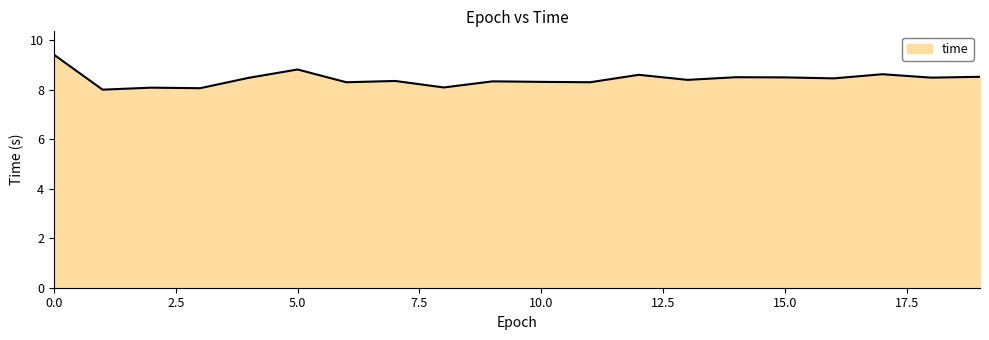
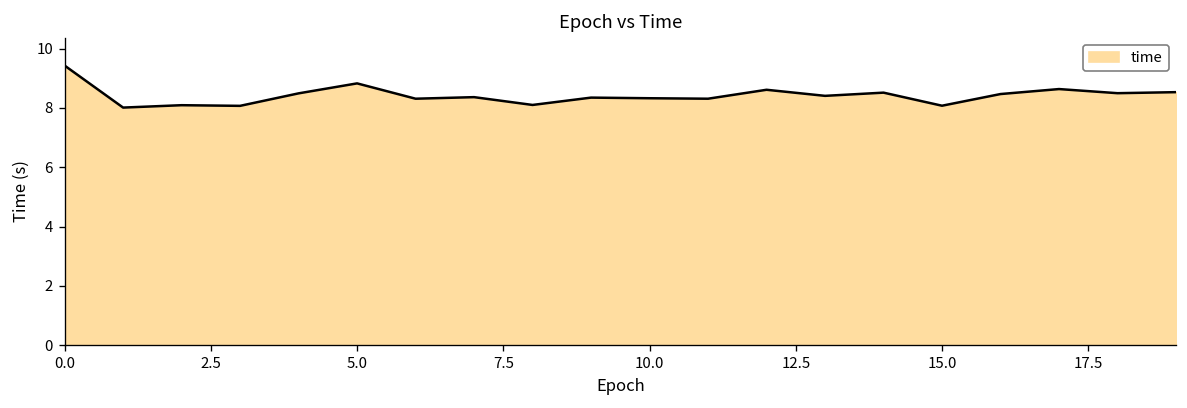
15.0: 8.5 -> 8.1
